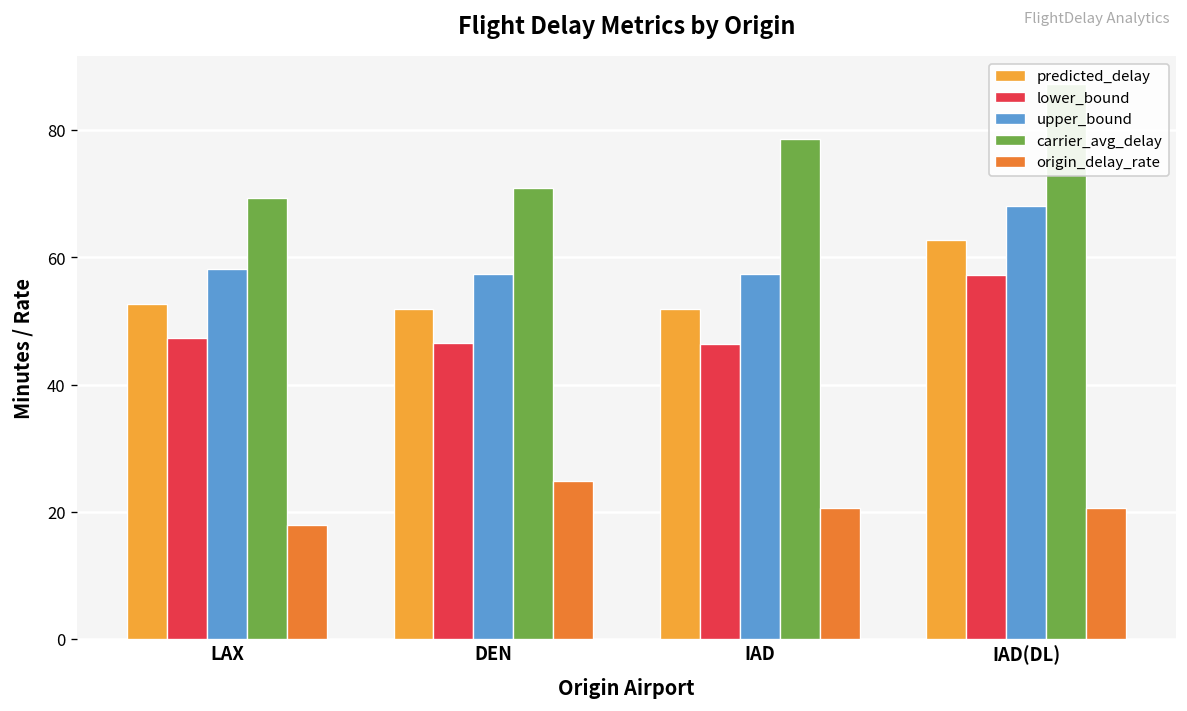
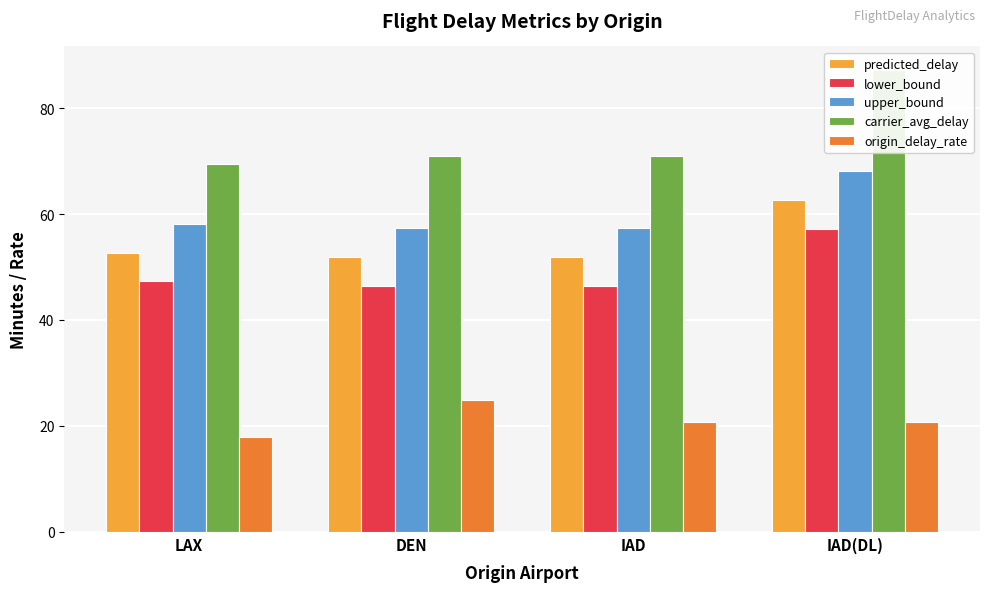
carrier_avg_delay, IAD: 79 -> 71
